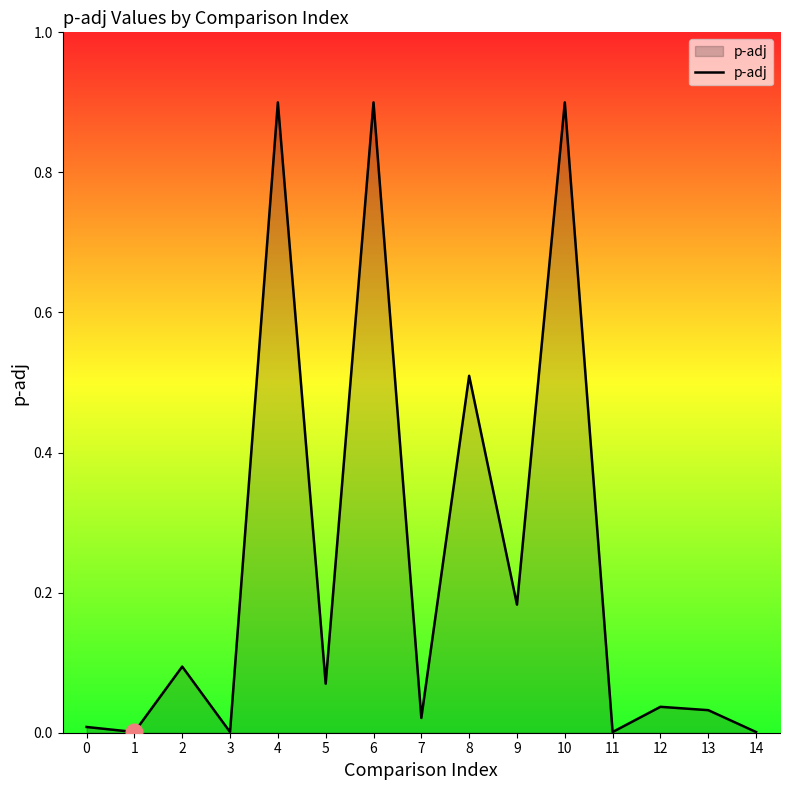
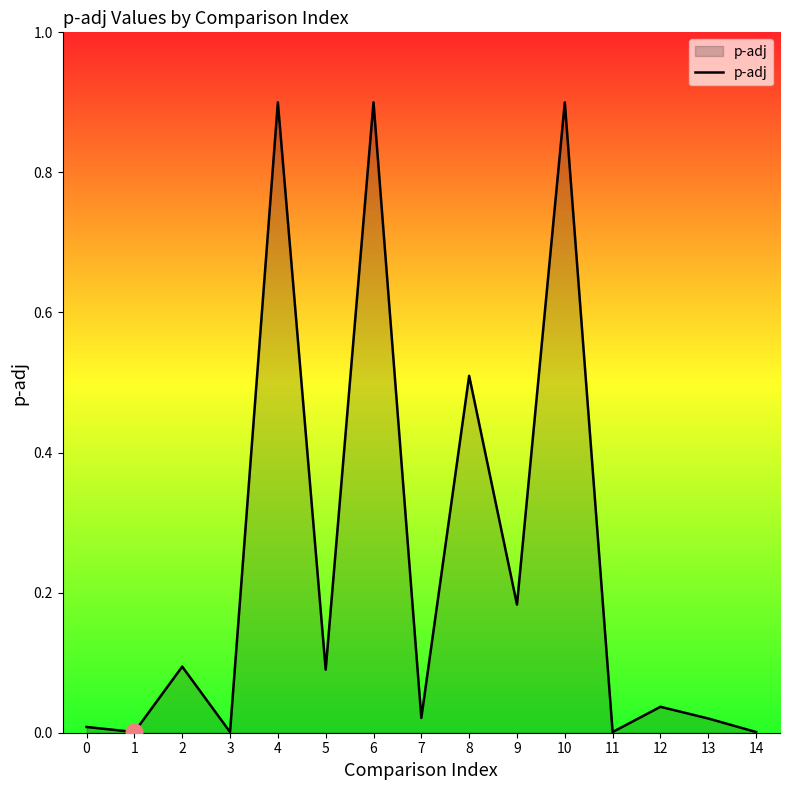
p-adj, 5: 0.07 -> 0.09
p-adj, 13: 0.03 -> 0.02
